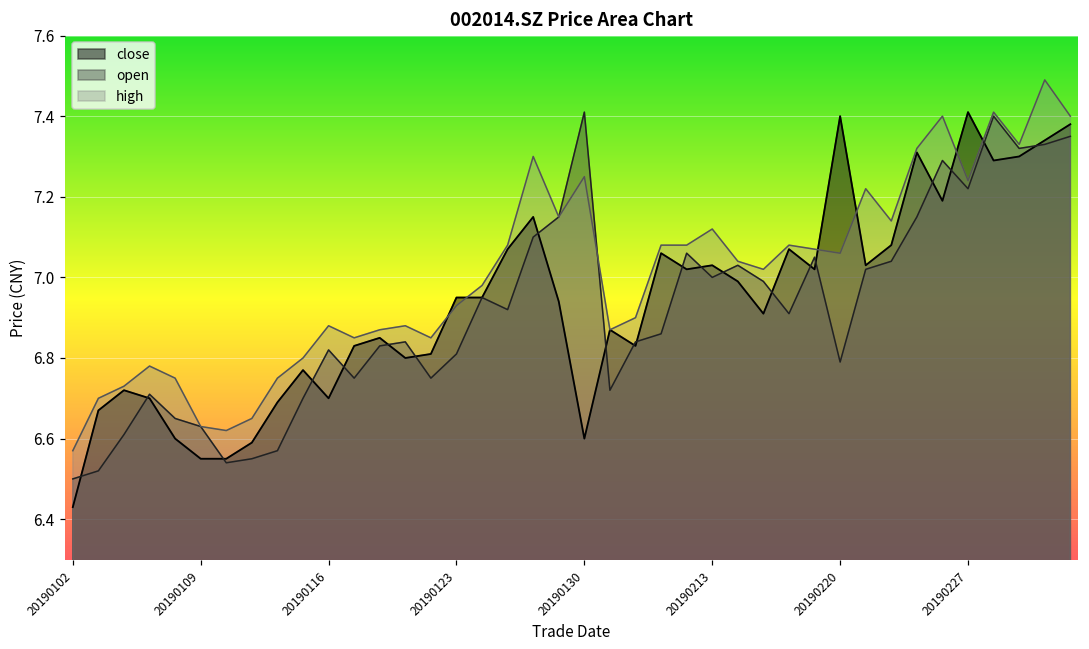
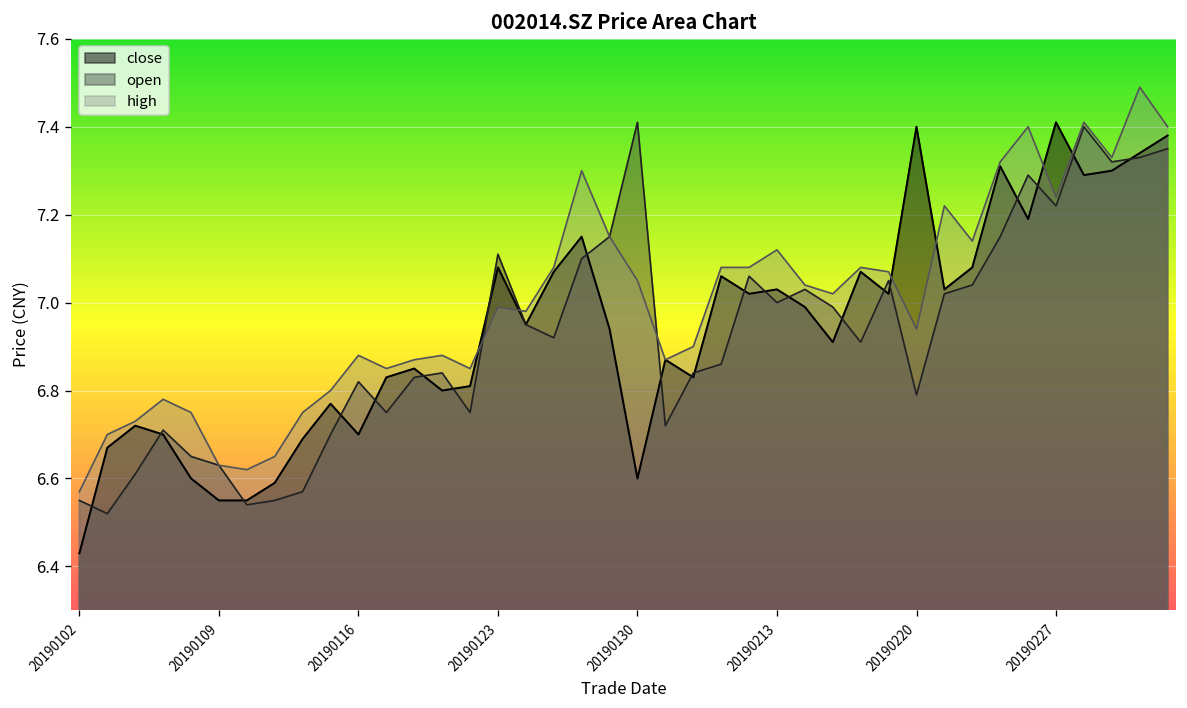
open, 20190102: 6.50 -> 6.55
close, 20190123: 6.95 -> 7.08
open, 20190123: 6.81 -> 7.11
high, 20190123: 6.93 -> 6.99
high, 20190130: 7.25 -> 7.05
high, 20190220: 7.06 -> 6.94
